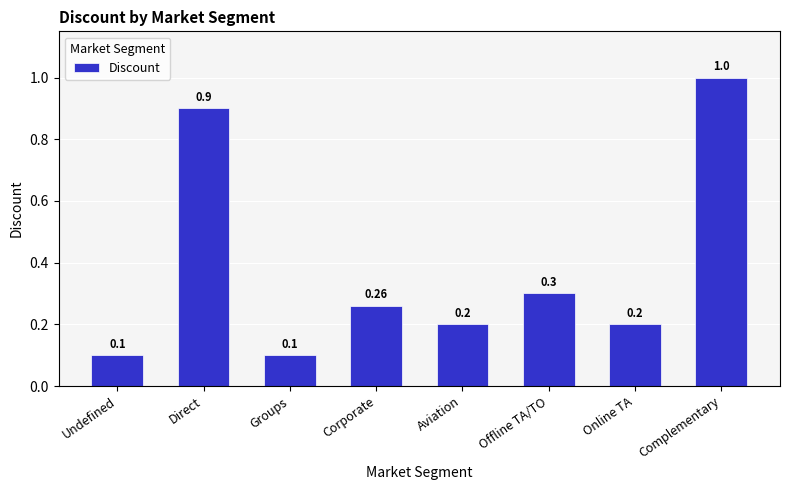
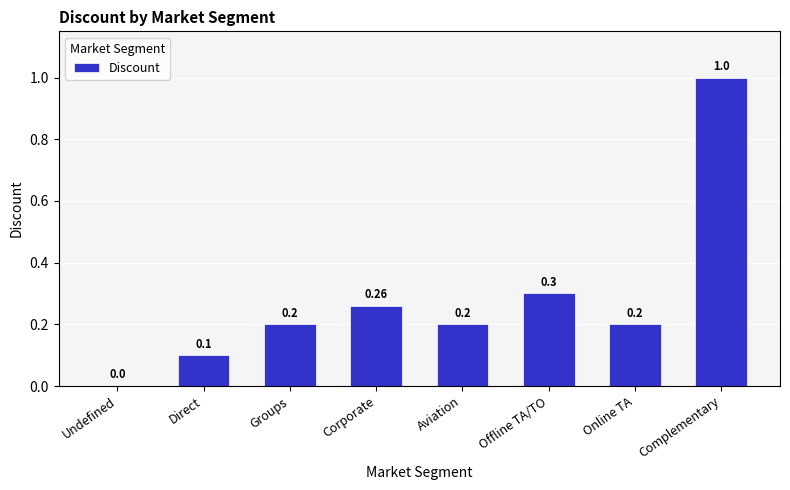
Undefined: 0.1 -> 0.0
Direct: 0.9 -> 0.1
Groups: 0.1 -> 0.2
